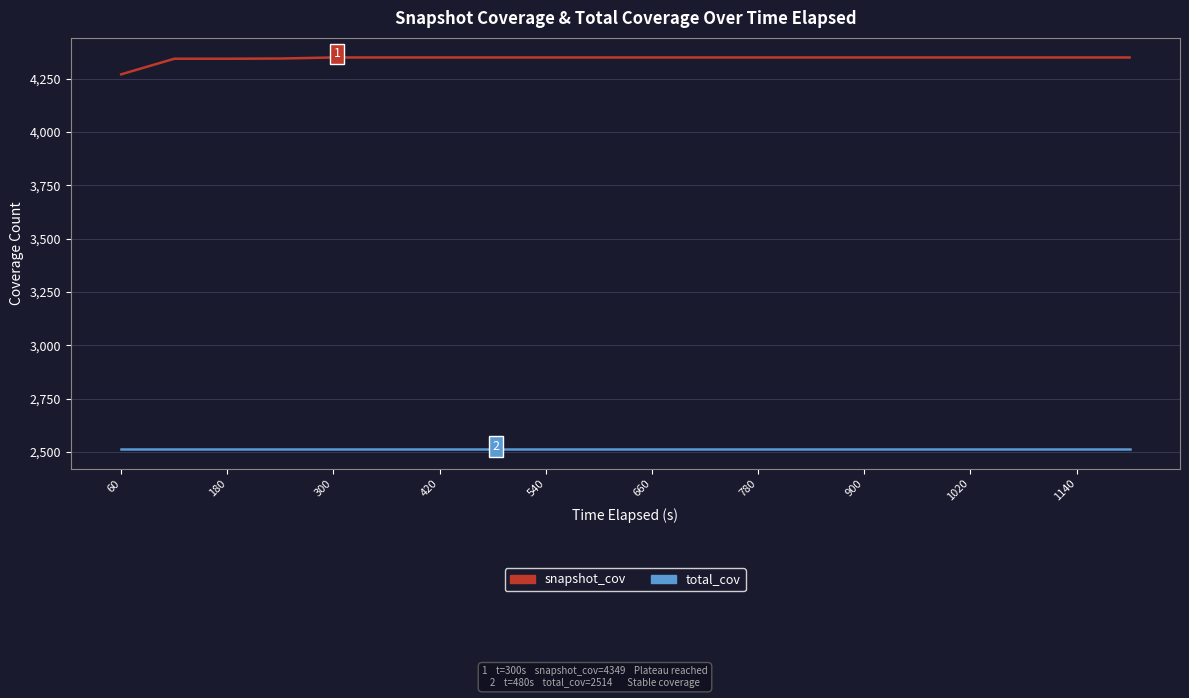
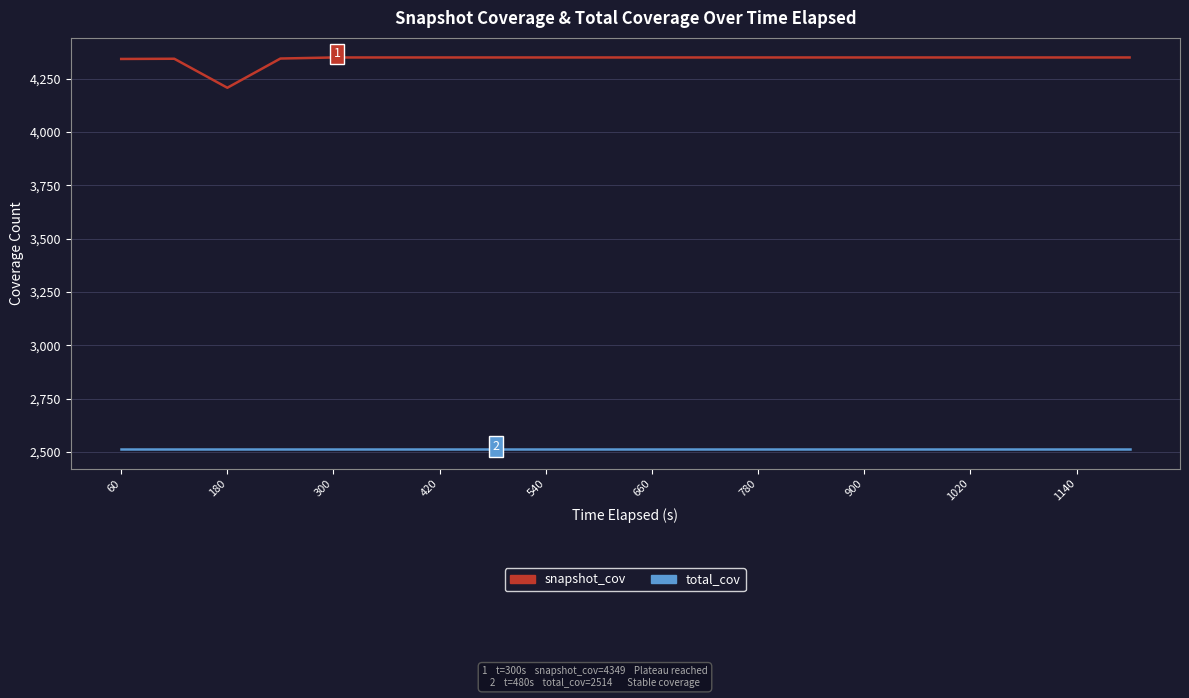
snapshot_cov, 60: 4,270 -> 4,340
snapshot_cov, 180: 4,340 -> 4,210
